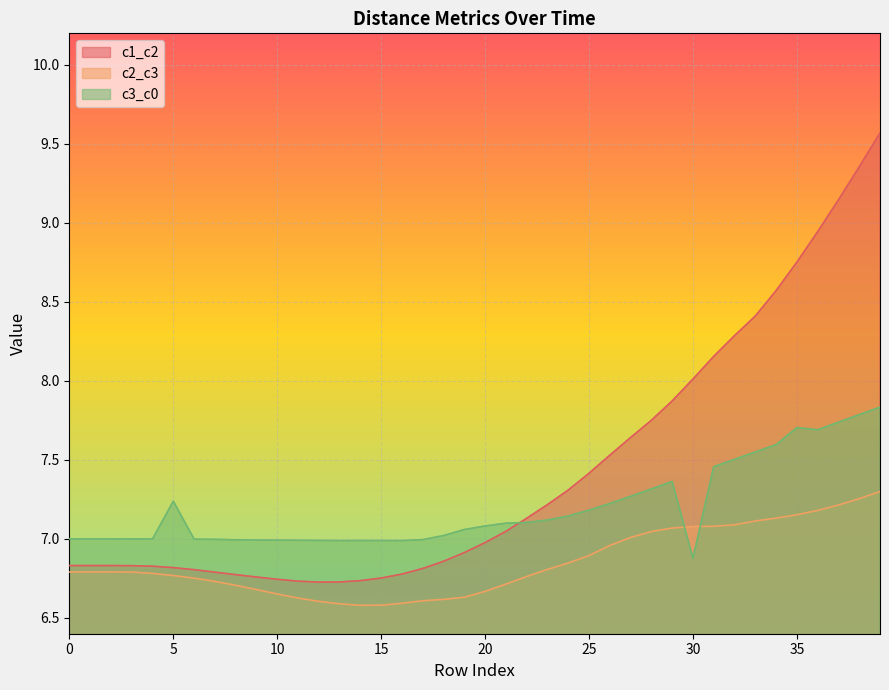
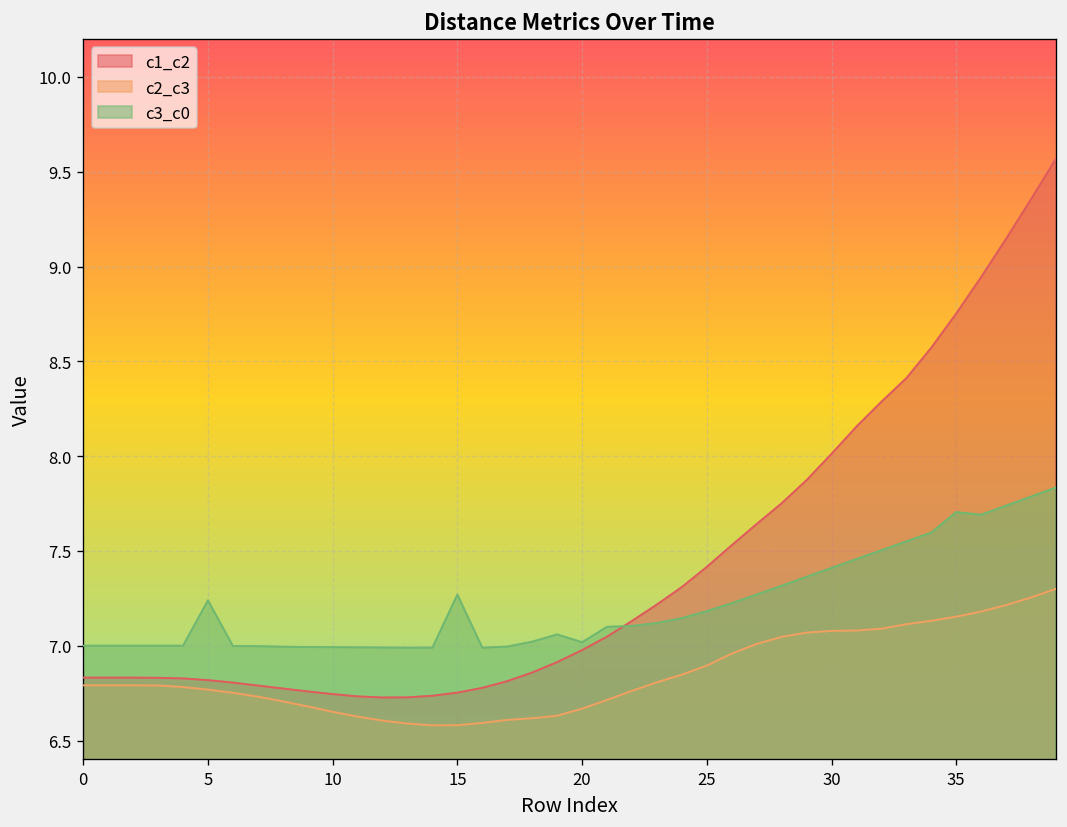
c3_c0, 15: 6.99 -> 7.27
c3_c0, 20: 7.08 -> 7.02
c3_c0, 30: 6.88 -> 7.41
